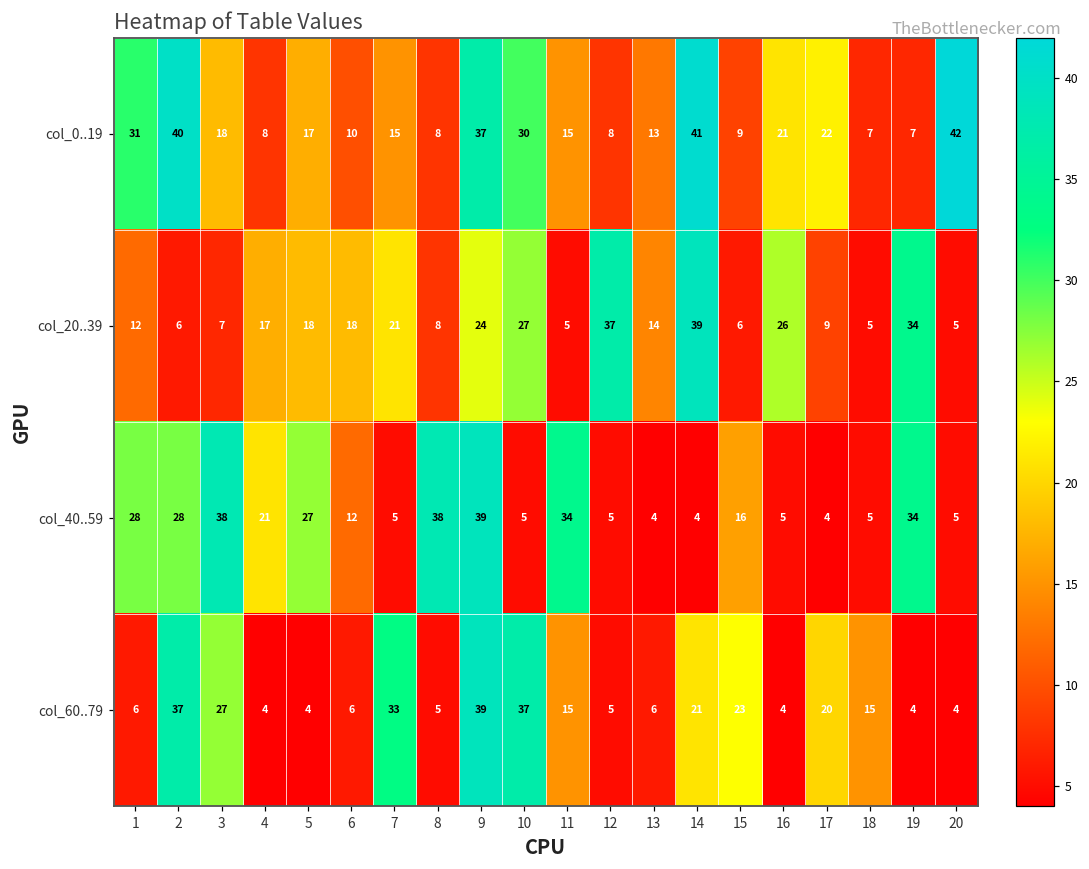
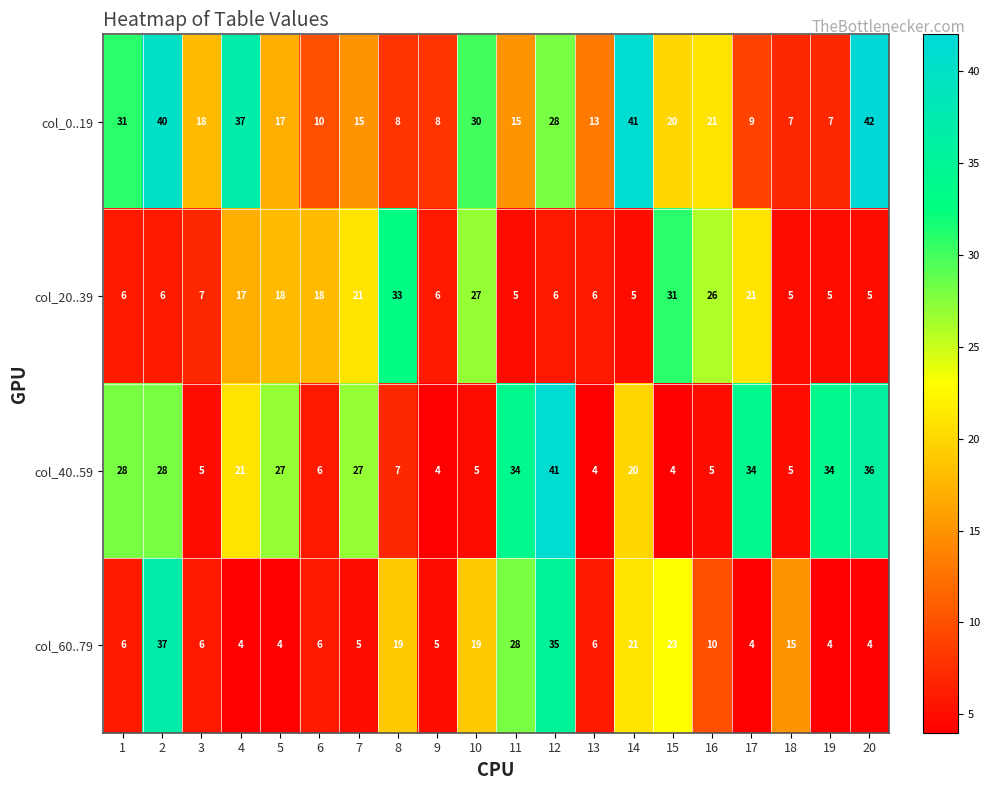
col_0..19, 4: 8 -> 37
col_0..19, 9: 37 -> 8
col_0..19, 12: 8 -> 28
col_0..19, 15: 9 -> 20
col_0..19, 17: 22 -> 9
col_20..39, 1: 12 -> 6
col_20..39, 8: 8 -> 33
col_20..39, 9: 24 -> 6
col_20..39, 12: 37 -> 6
col_20..39, 13: 14 -> 6
col_20..39, 14: 39 -> 5
col_20..39, 15: 6 -> 31
col_20..39, 17: 9 -> 21
col_20..39, 19: 34 -> 5
col_40..59, 3: 38 -> 5
col_40..59, 6: 12 -> 6
col_40..59, 7: 5 -> 27
col_40..59, 8: 38 -> 7
col_40..59, 9: 39 -> 4
col_40..59, 12: 5 -> 41
col_40..59, 14: 4 -> 20
col_40..59, 15: 16 -> 4
col_40..59, 17: 4 -> 34
col_40..59, 20: 5 -> 36
col_60..79, 3: 27 -> 6
col_60..79, 7: 33 -> 5
col_60..79, 8: 5 -> 19
col_60..79, 9: 39 -> 5
col_60..79, 10: 37 -> 19
col_60..79, 11: 15 -> 28
col_60..79, 12: 5 -> 35
col_60..79, 16: 4 -> 10
col_60..79, 17: 20 -> 4
